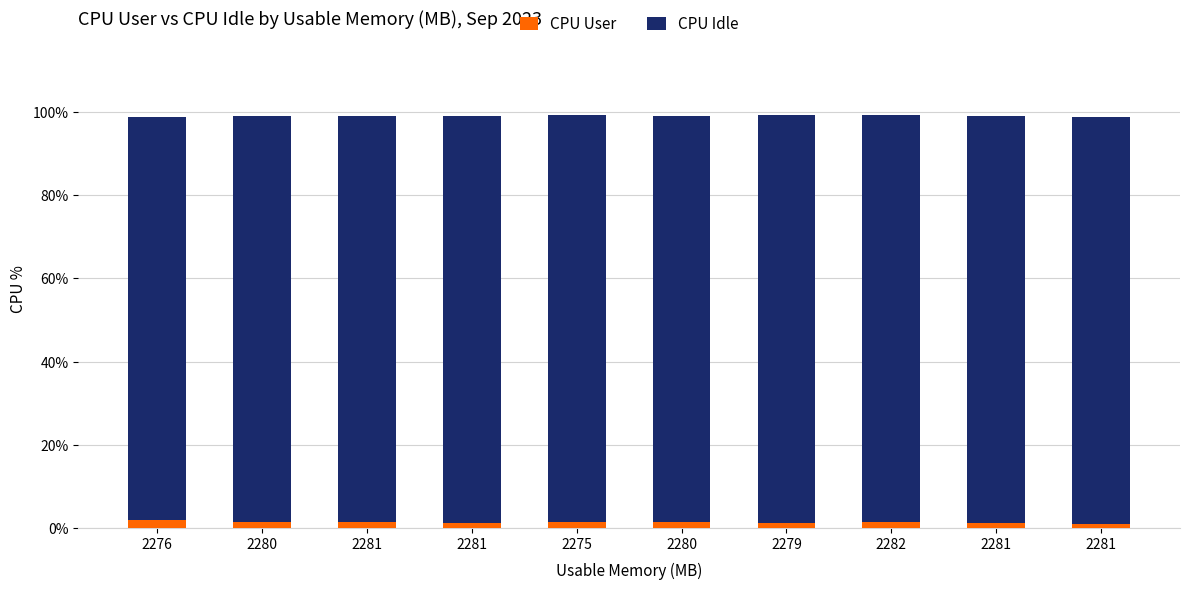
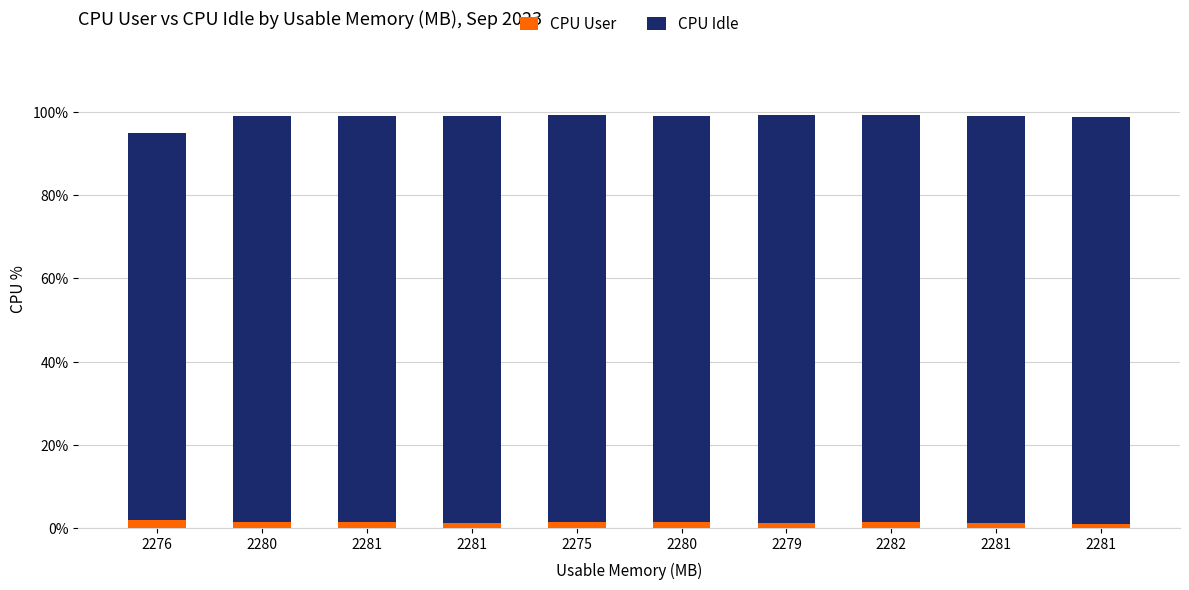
CPU Idle, 2276: 97% -> 93%
